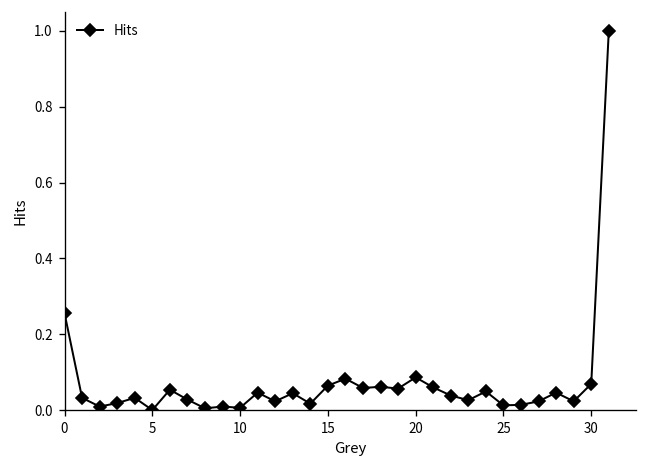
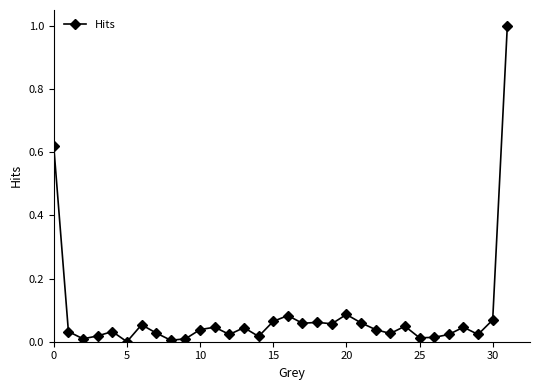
0: 0.26 -> 0.62
10: 0.01 -> 0.04
